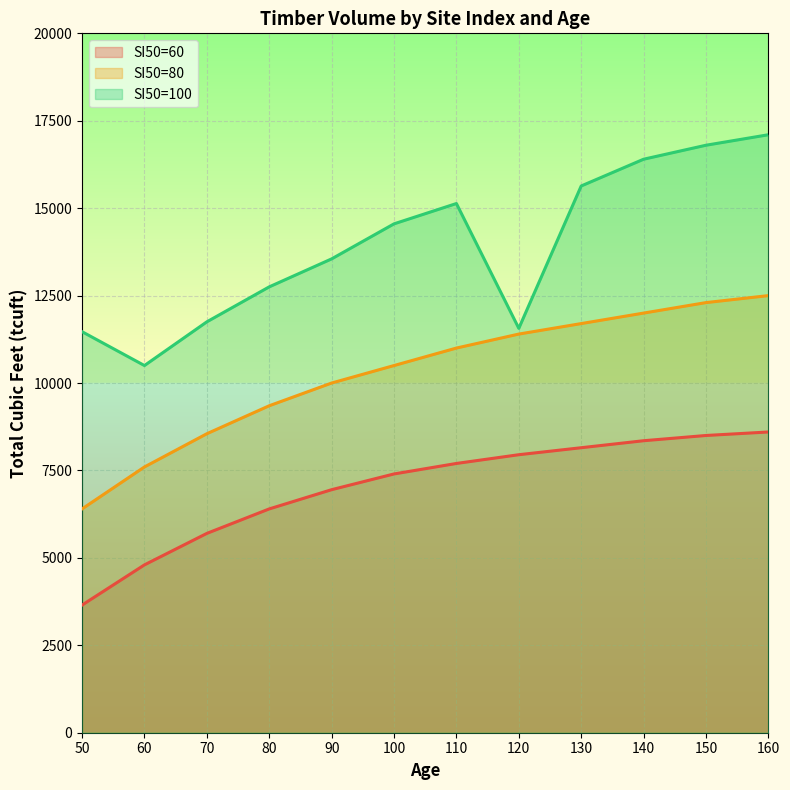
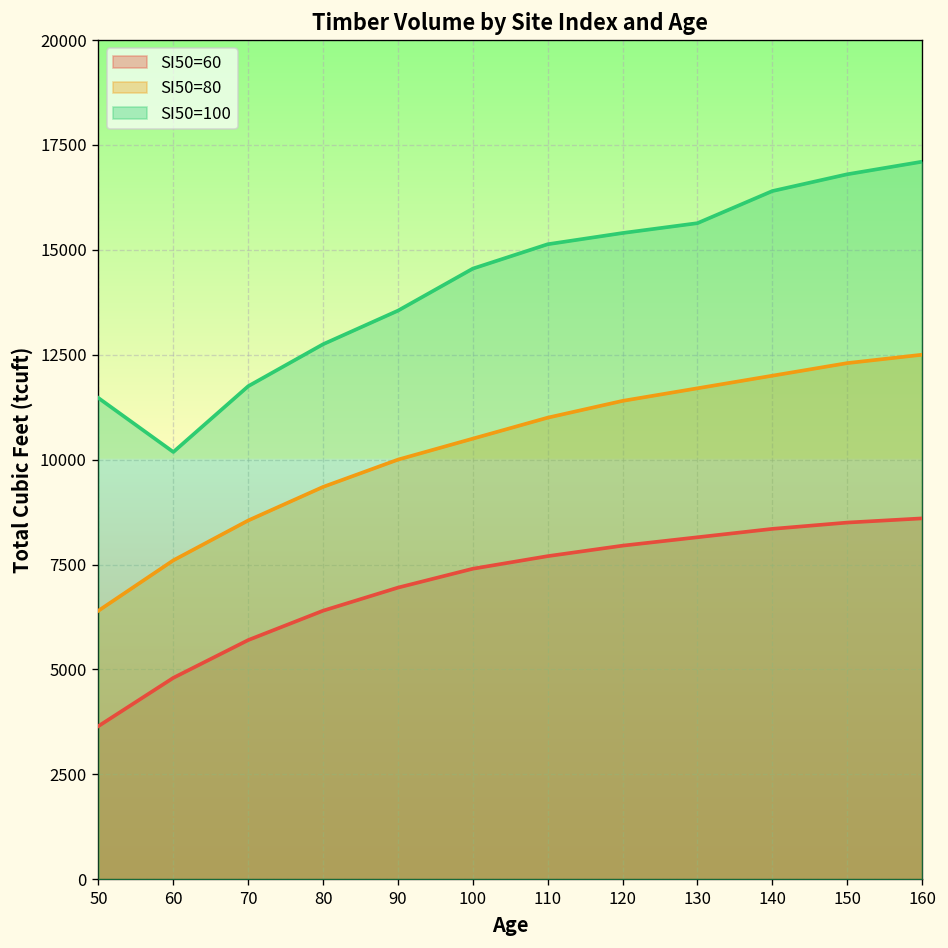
SI50=100, 60: 10500 -> 10200
SI50=100, 120: 11600 -> 15400
